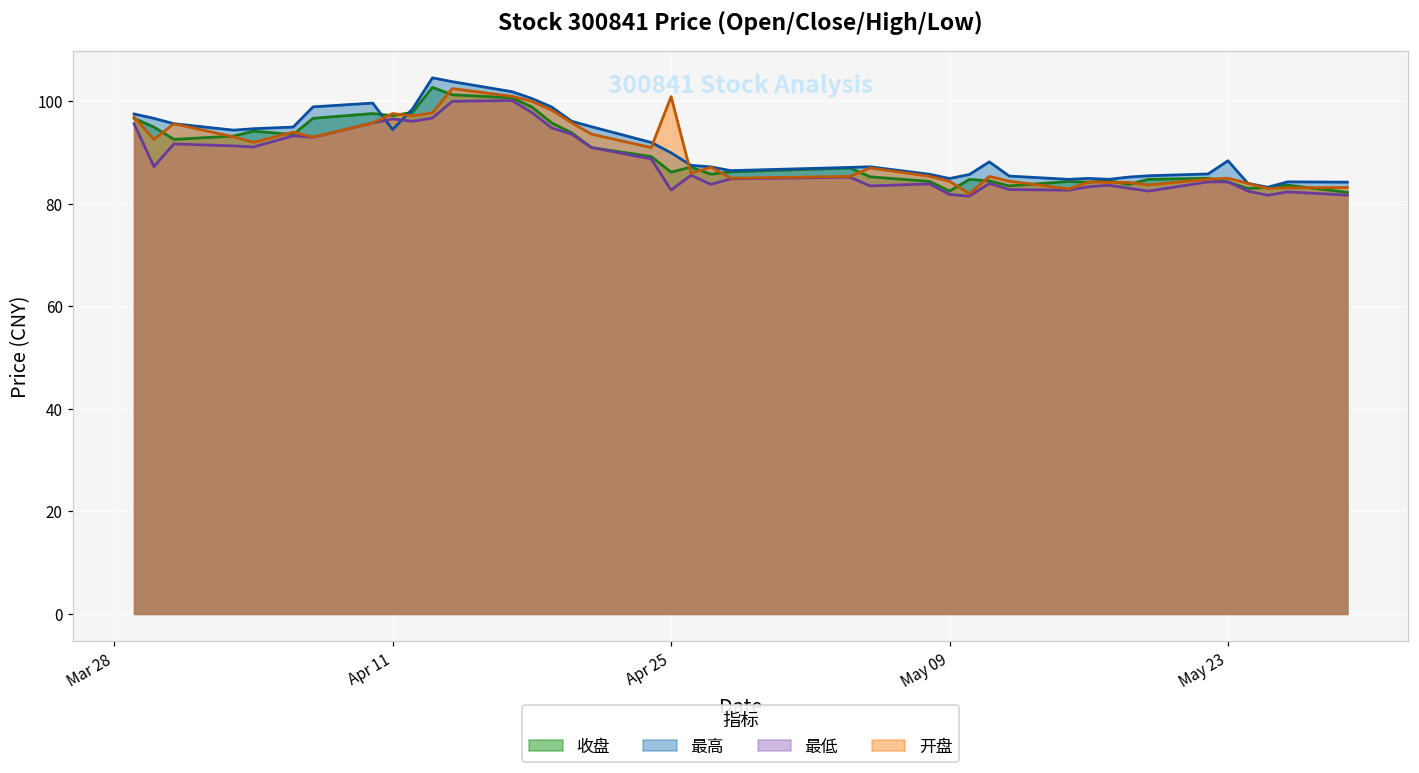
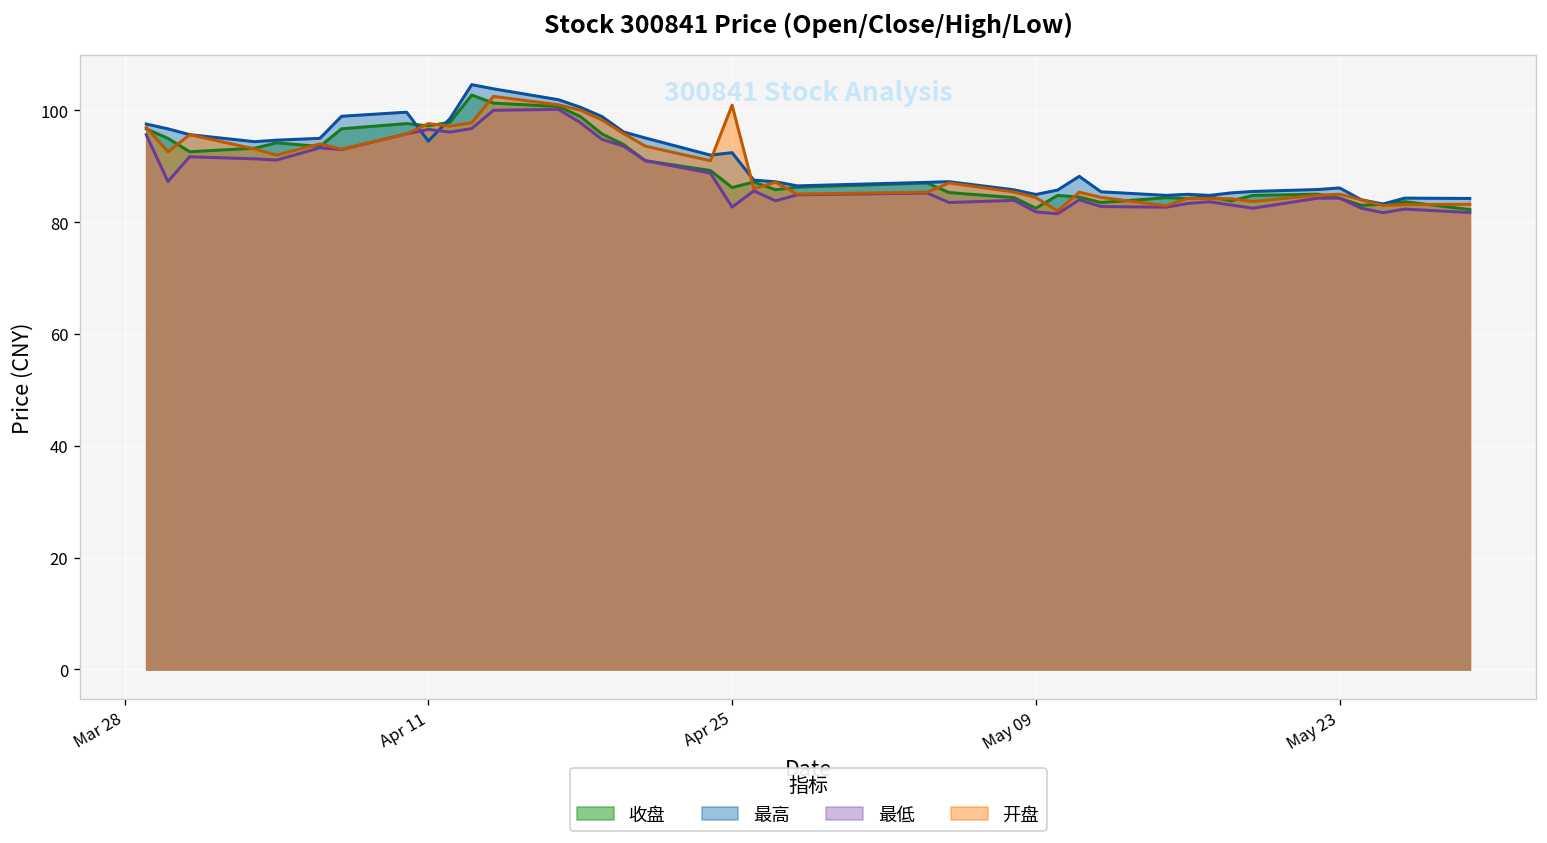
最高, Apr 25: 90 -> 92
最高, May 23: 88 -> 86
